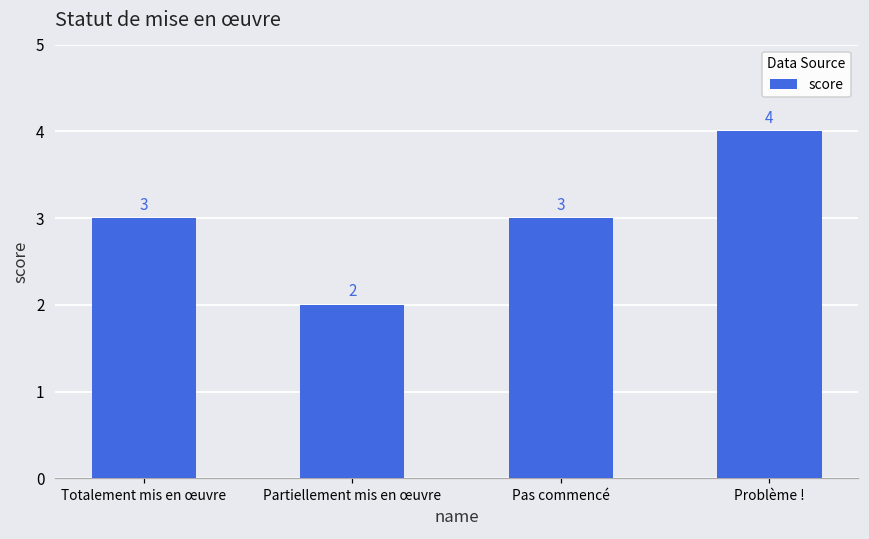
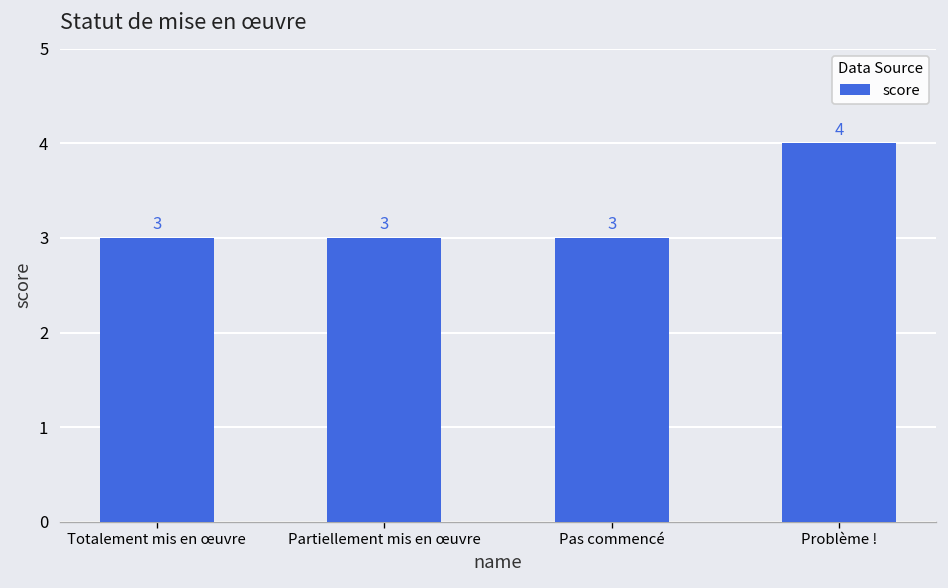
Partiellement mis en œuvre: 2 -> 3
